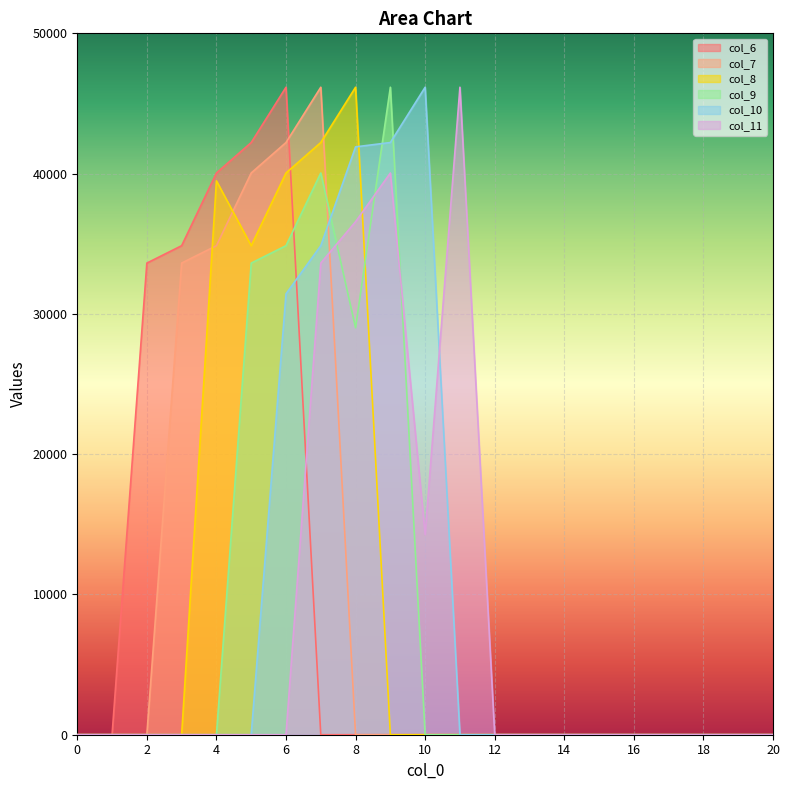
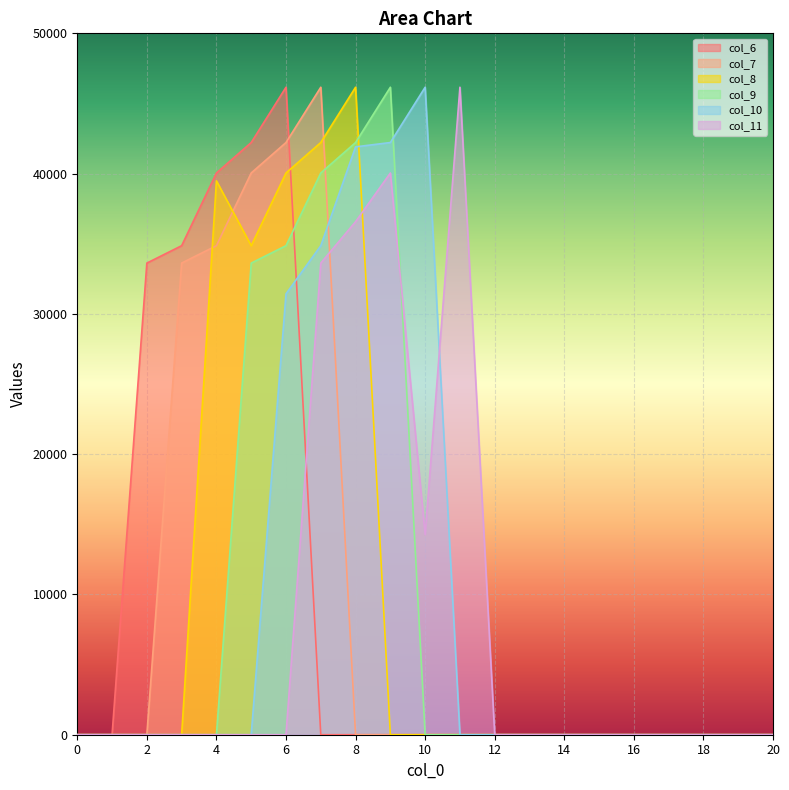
col_9, 8: 29000 -> 42200
